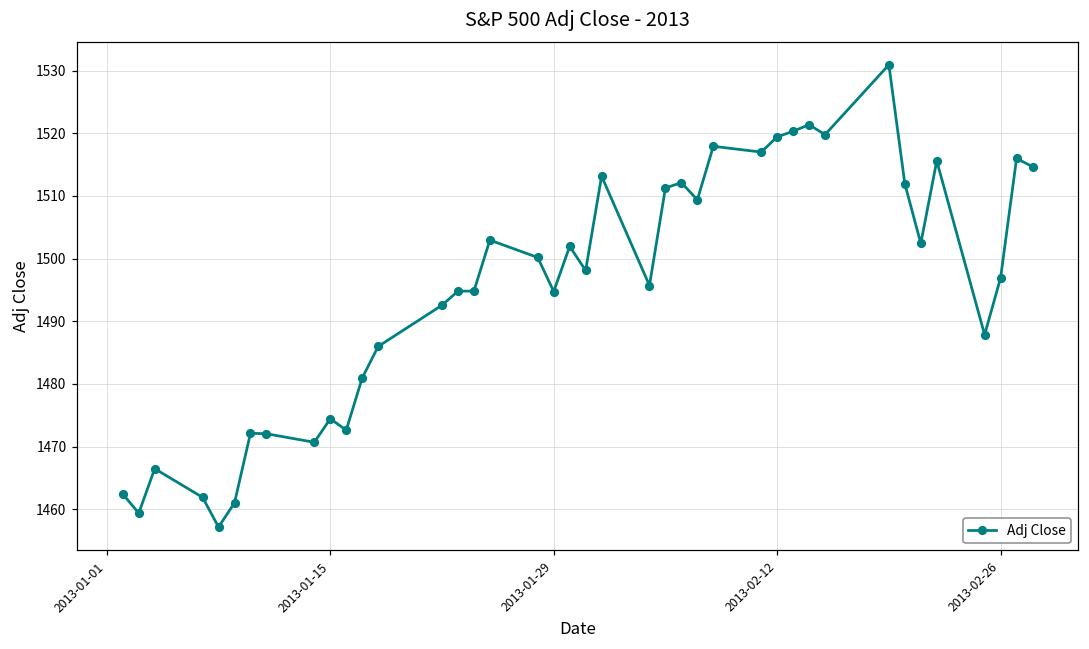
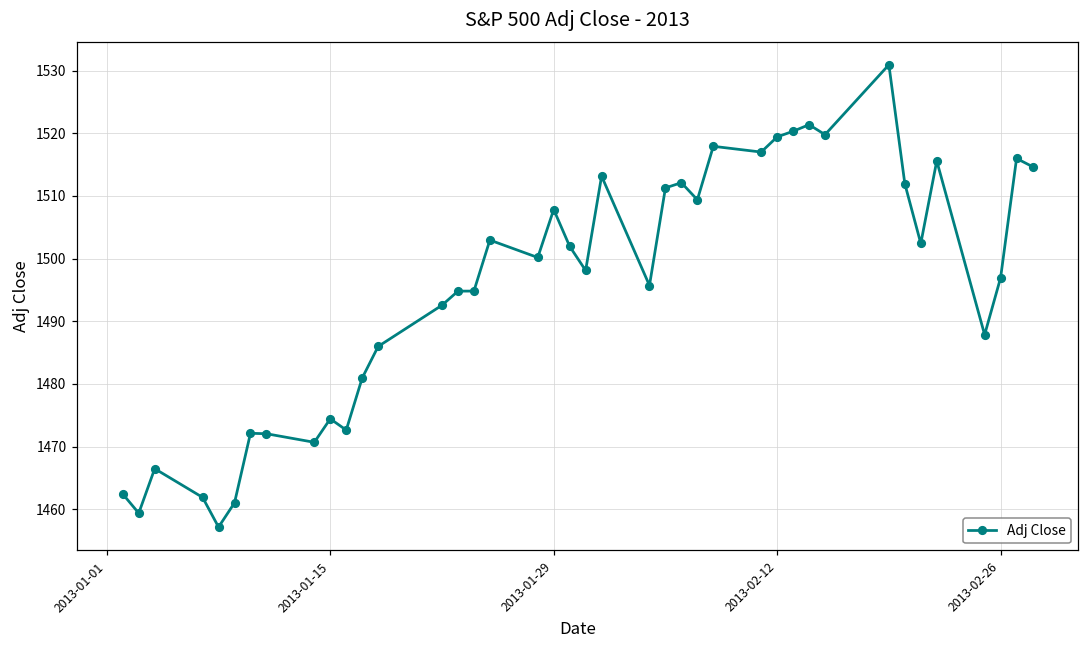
2013-01-29: 1495 -> 1508
